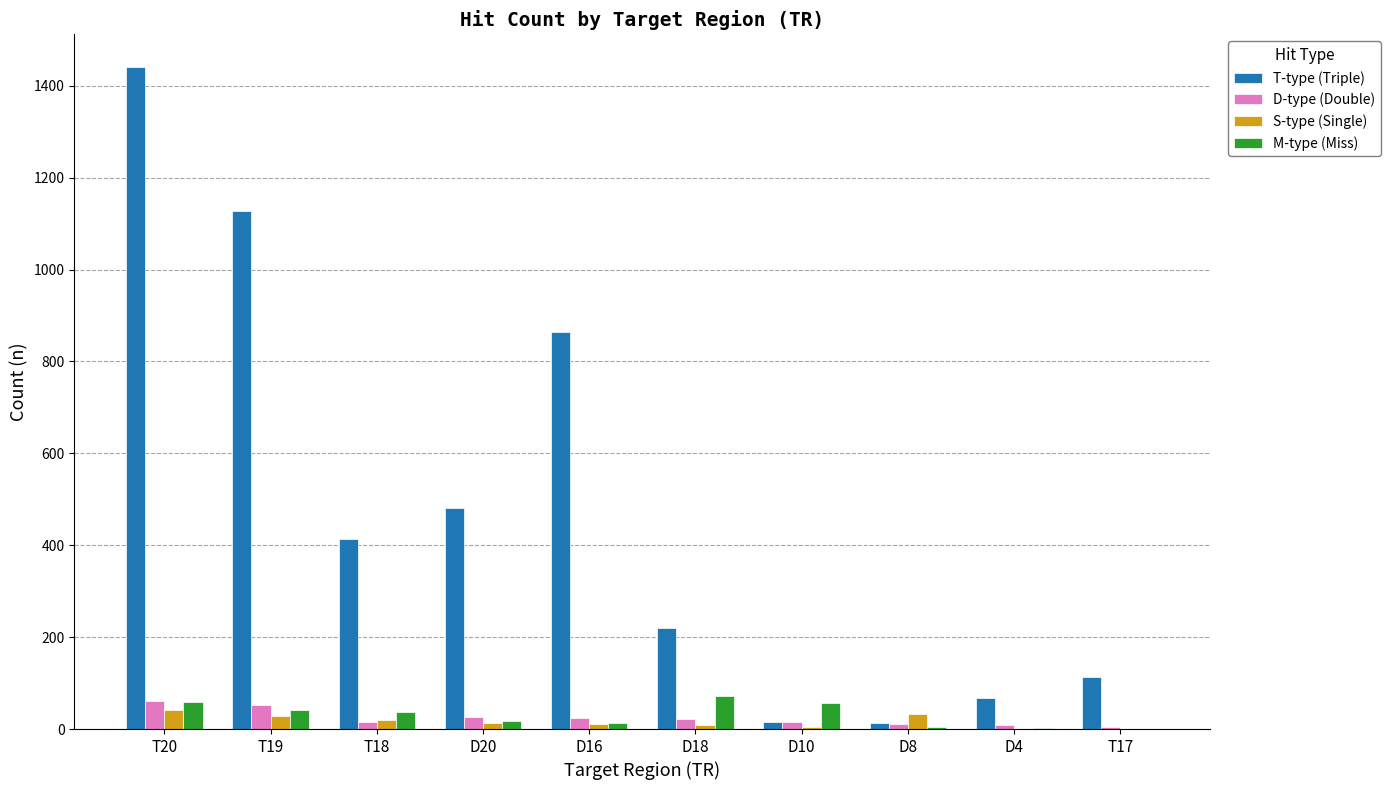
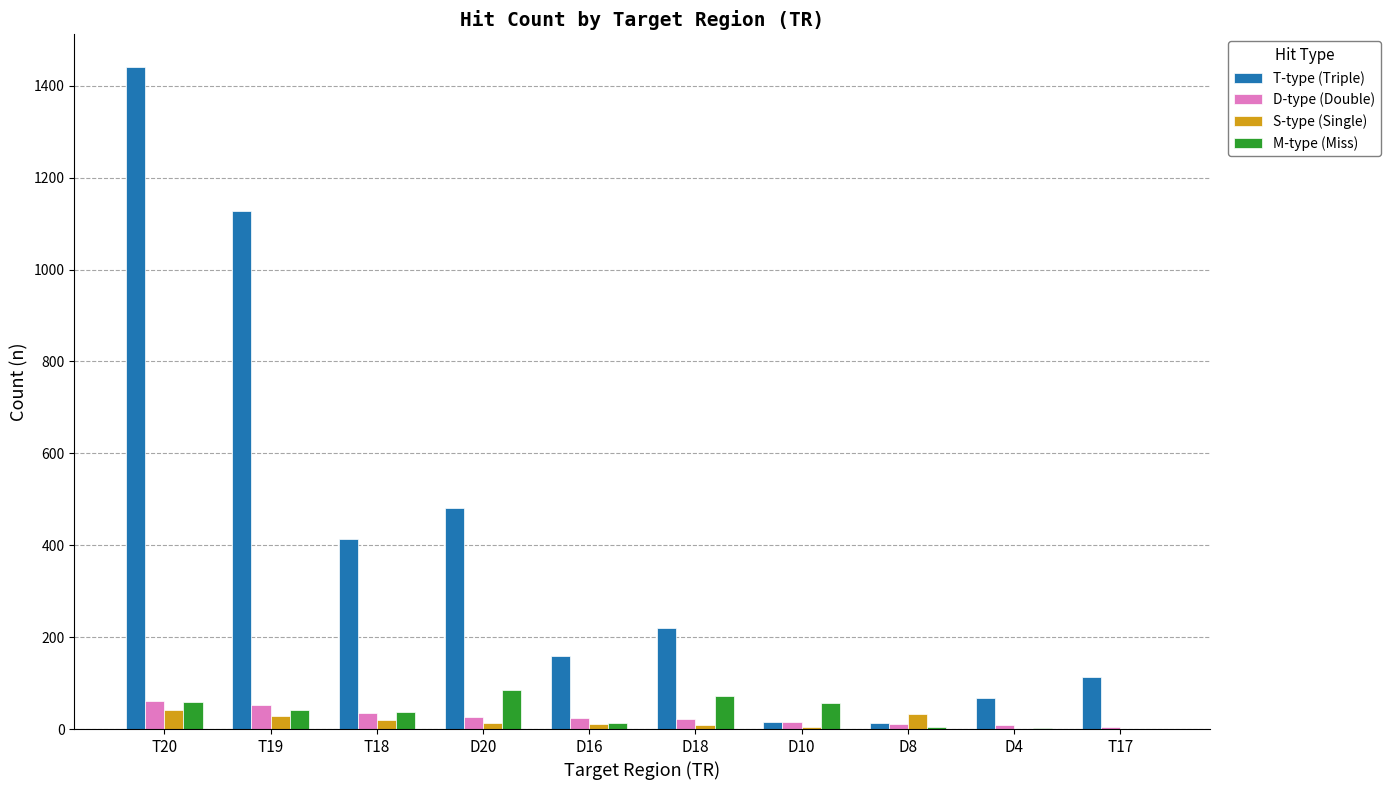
D-type (Double), T18: 20 -> 30
M-type (Miss), D20: 20 -> 90
T-type (Triple), D16: 860 -> 160
